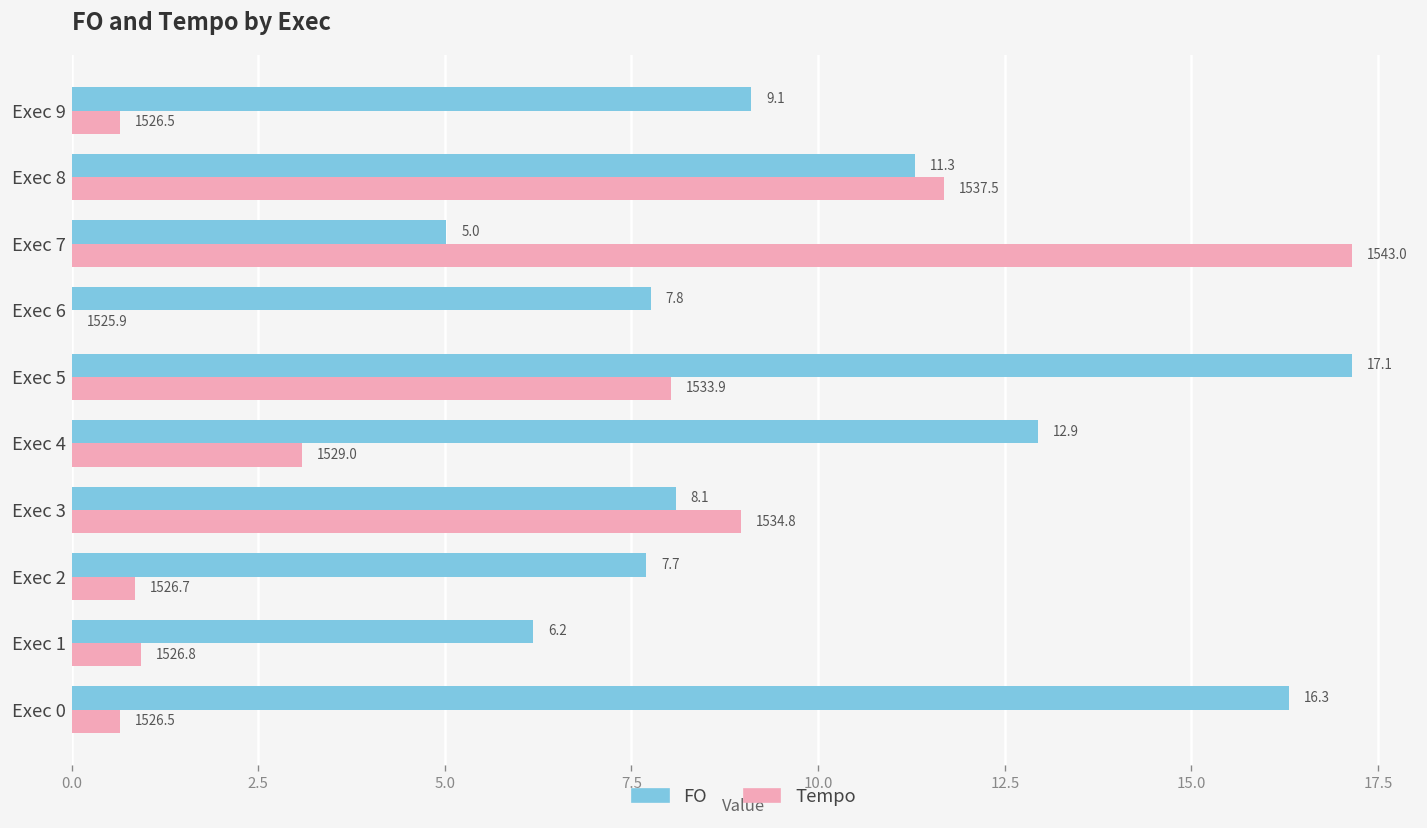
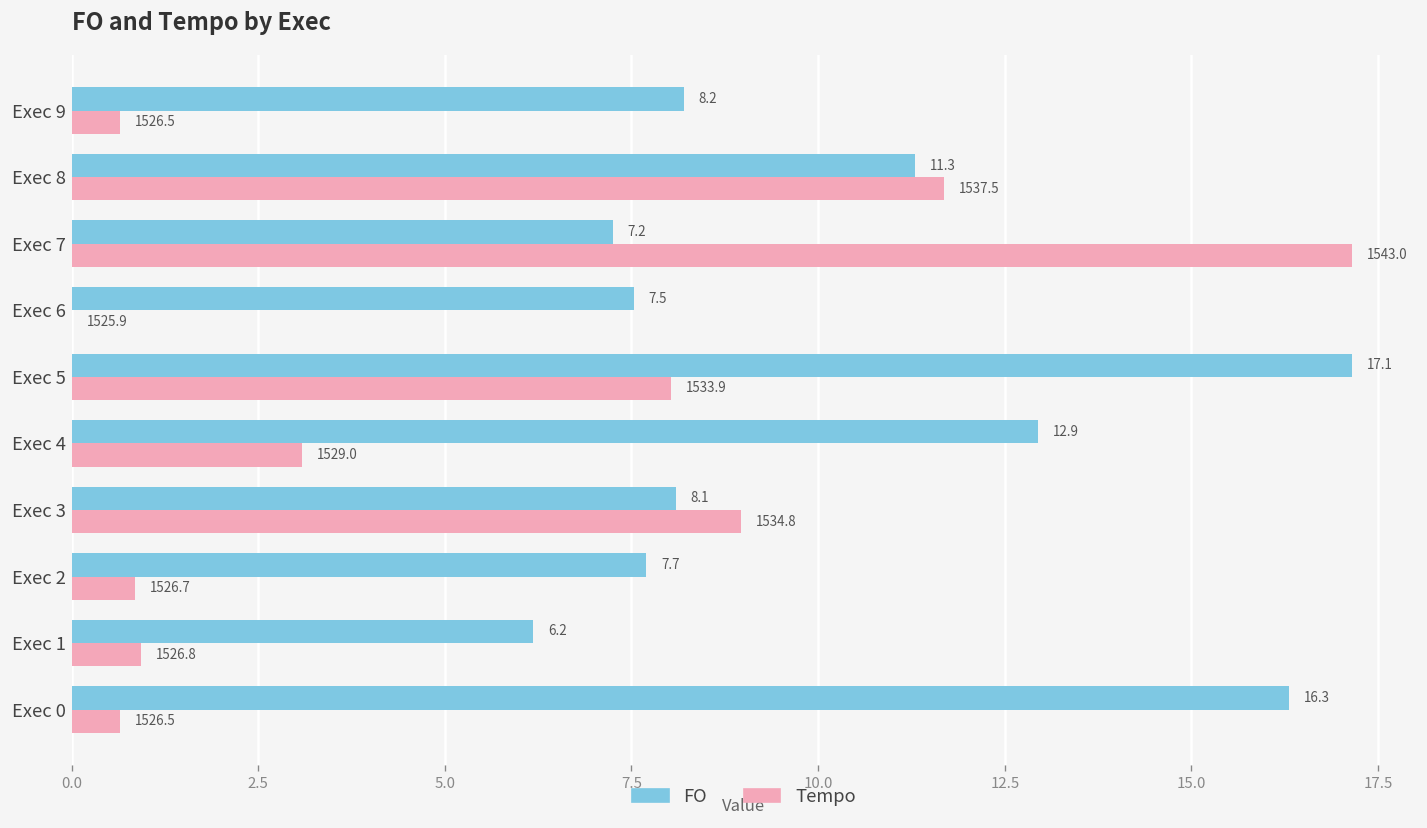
FO, Exec 9: 9.1 -> 8.2
FO, Exec 7: 5.0 -> 7.2
FO, Exec 6: 7.8 -> 7.5
